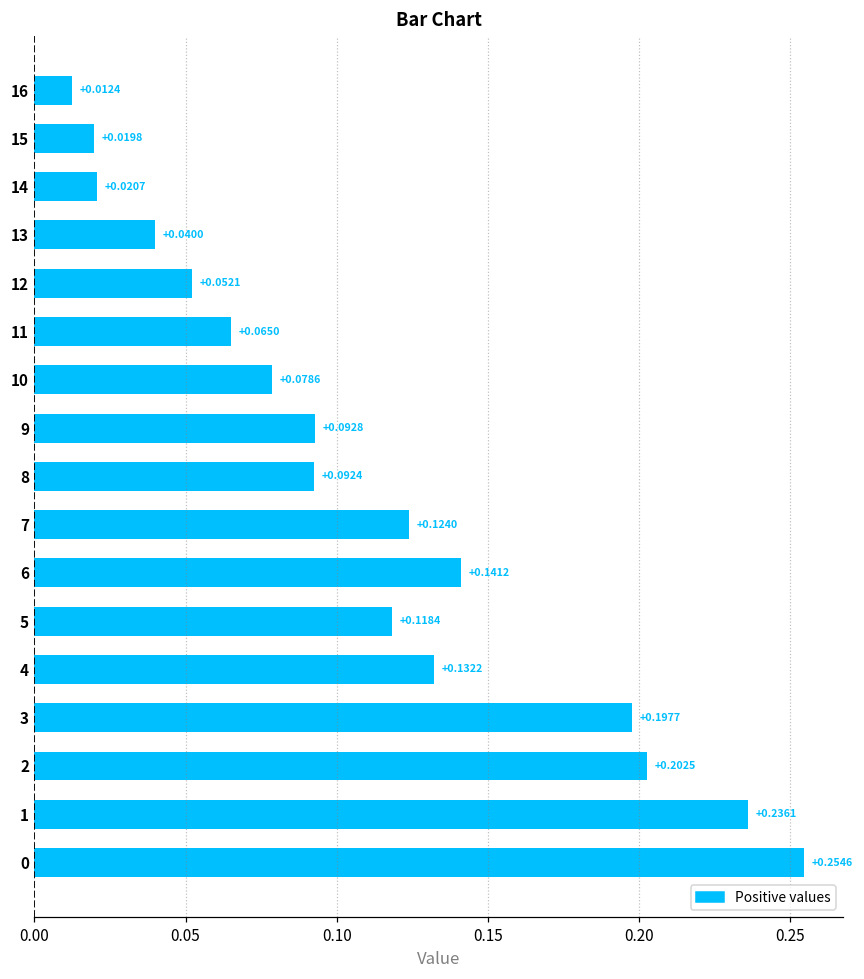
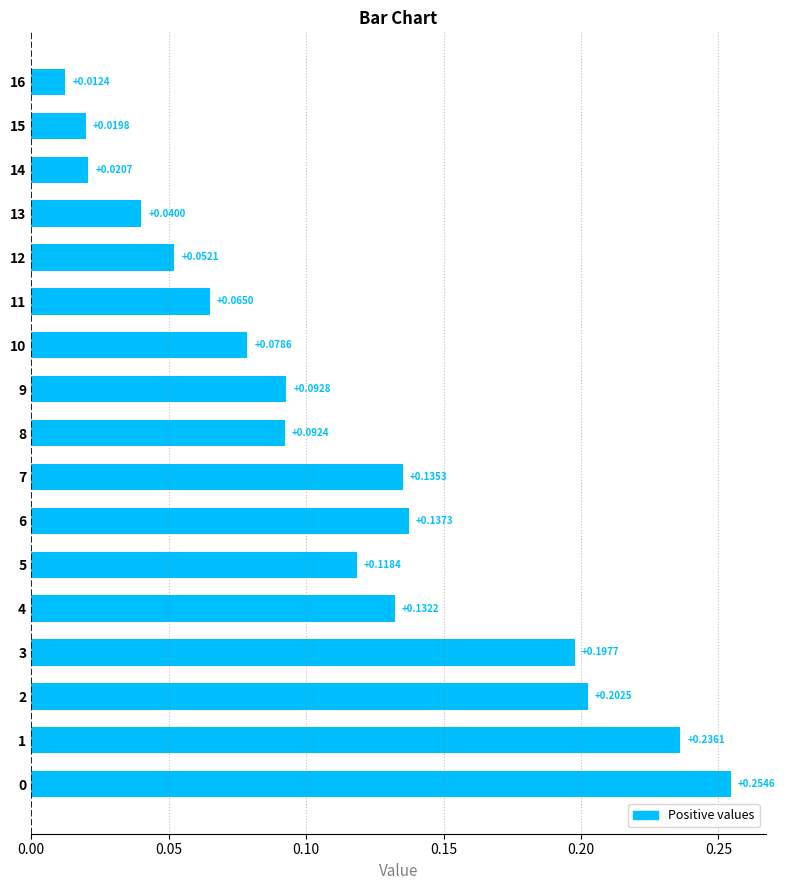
7: +0.1240 -> +0.1353
6: +0.1412 -> +0.1373
